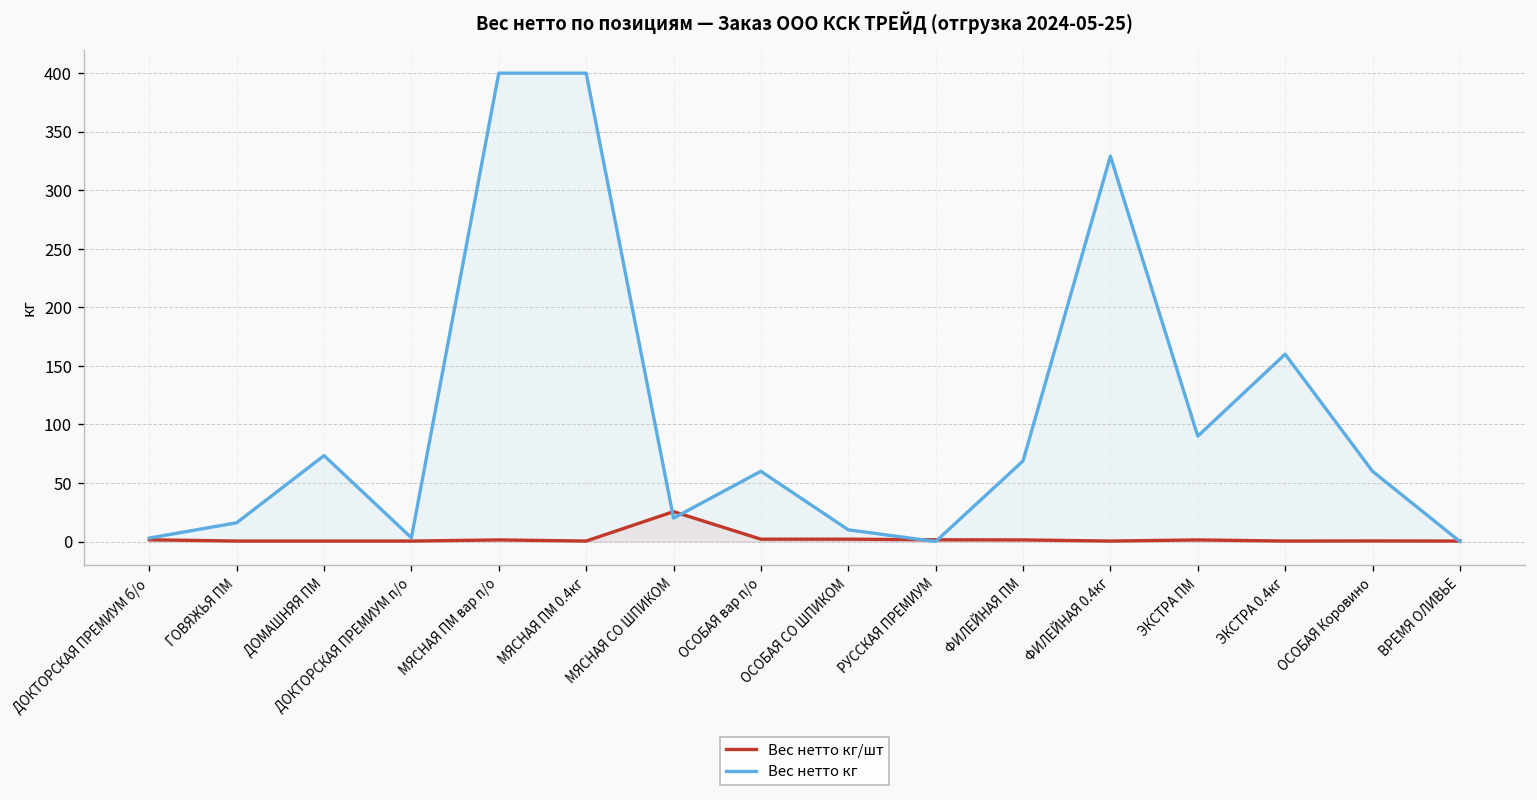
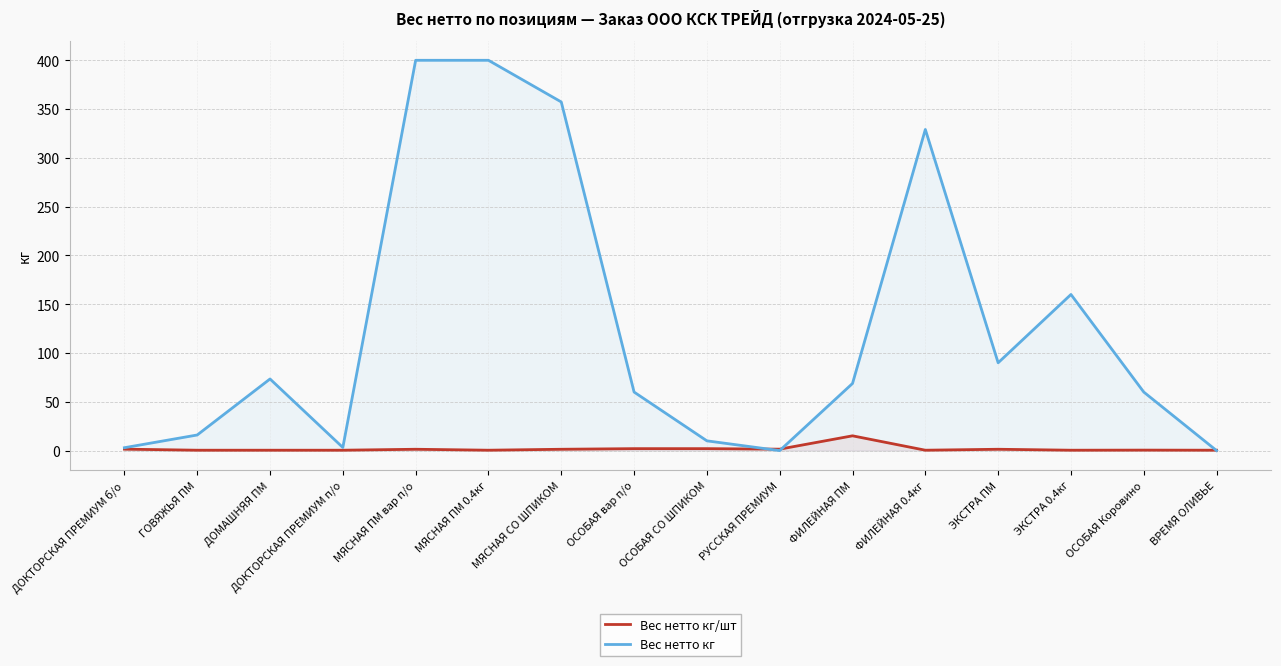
Вес нетто кг/шт, МЯСНАЯ СО ШПИКОМ: 30 -> 0
Вес нетто кг, МЯСНАЯ СО ШПИКОМ: 20 -> 360
Вес нетто кг/шт, ФИЛЕЙНАЯ ПМ: 0 -> 20
